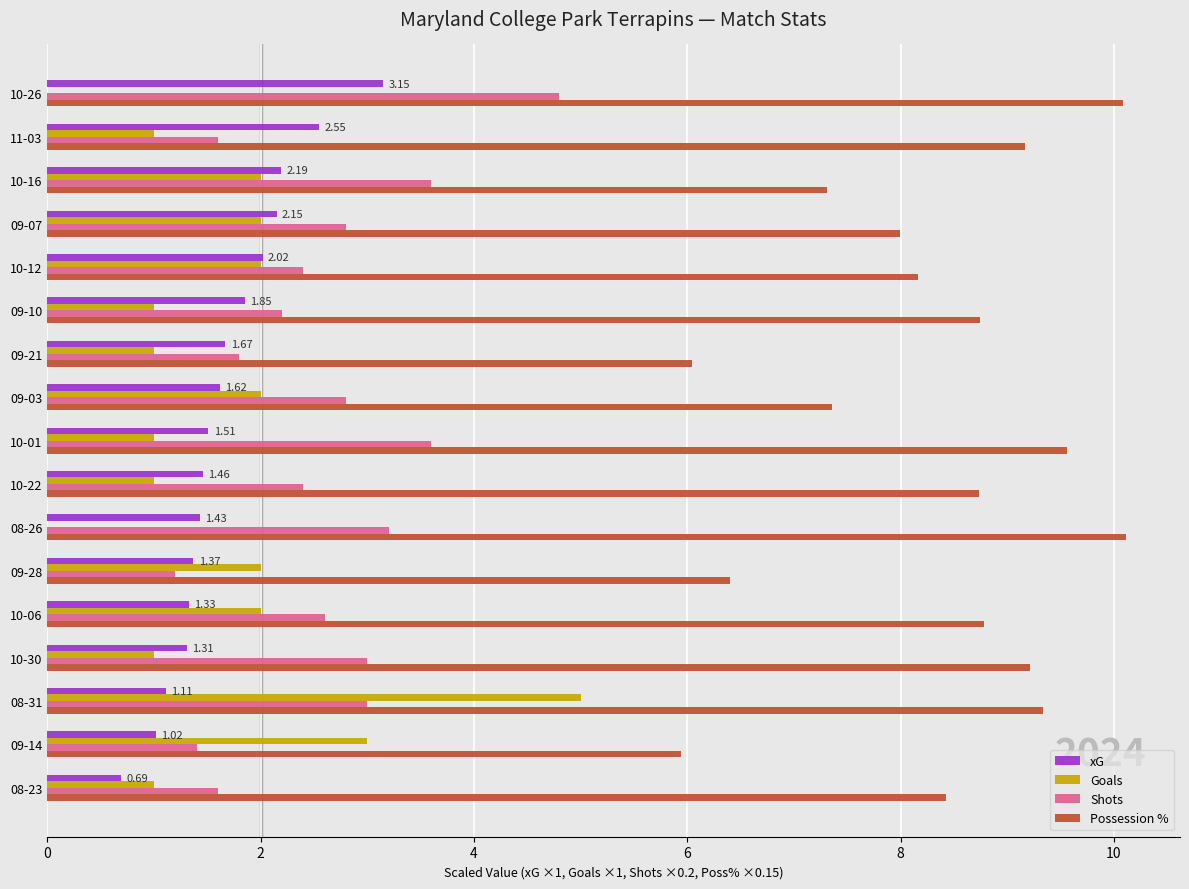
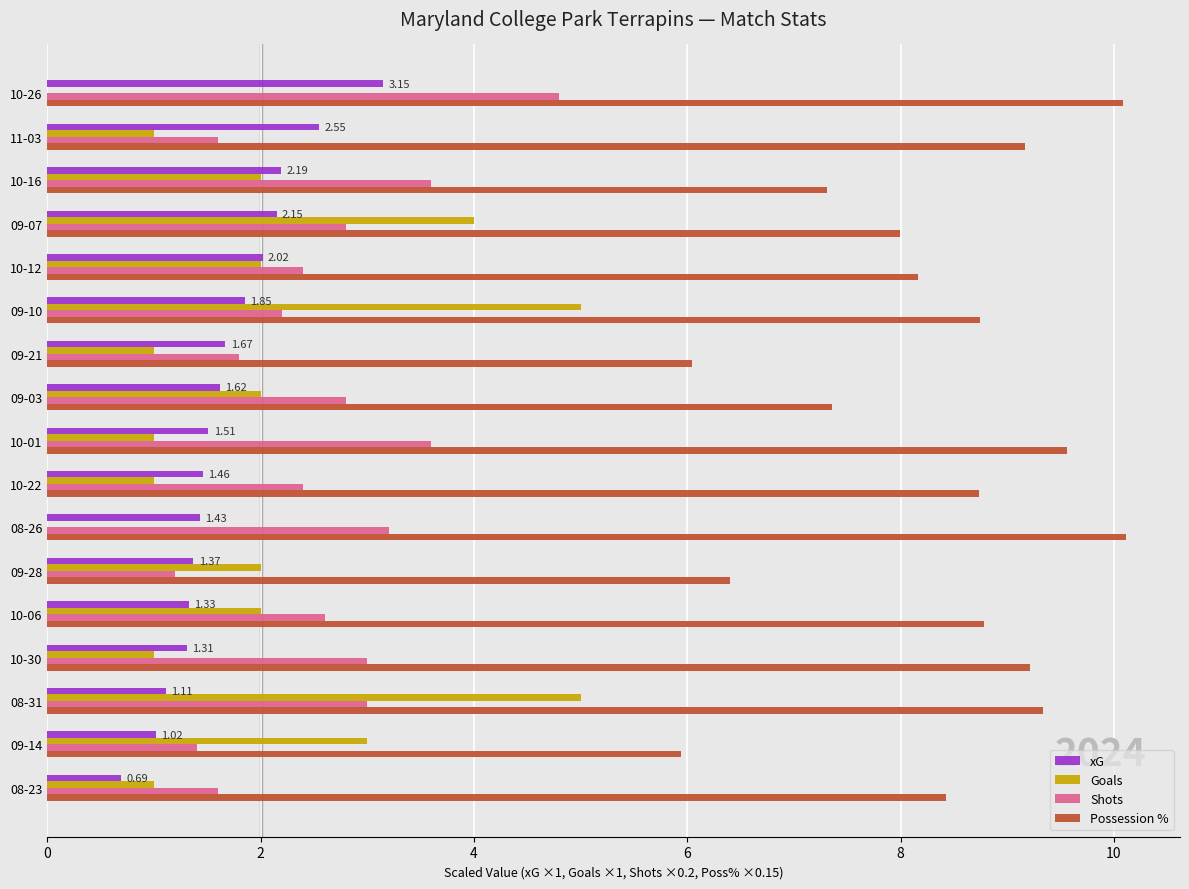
Goals, 09-07: 2 -> 4
Goals, 09-10: 1 -> 5
